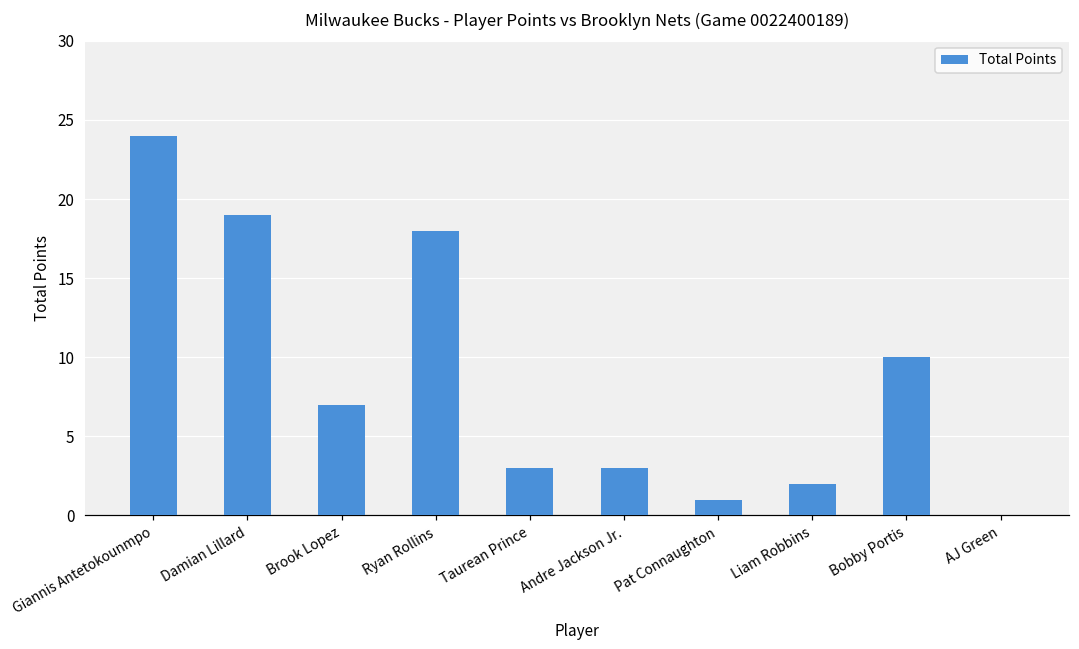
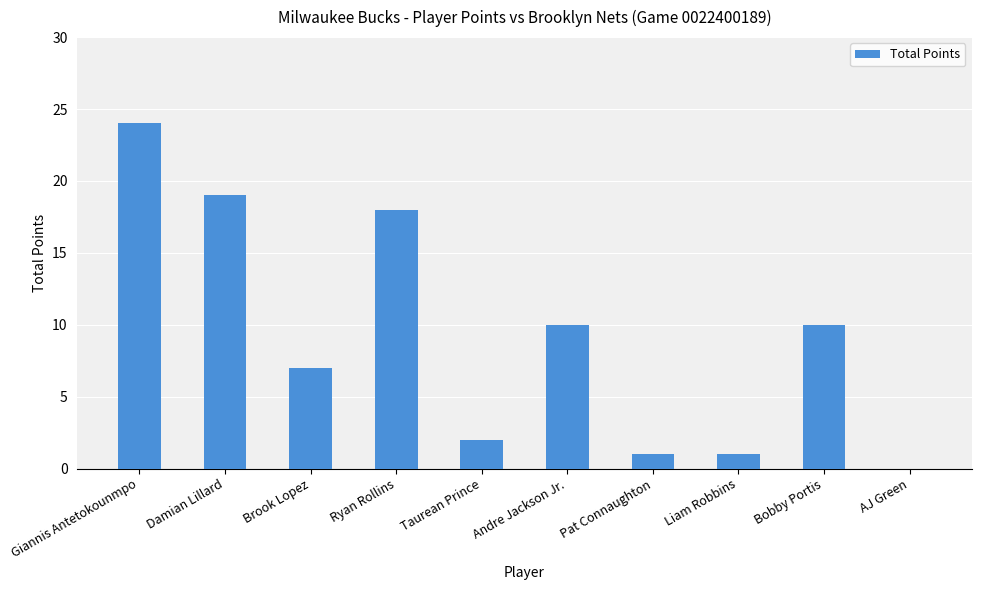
Taurean Prince: 3 -> 2
Andre Jackson Jr.: 3 -> 10
Liam Robbins: 2 -> 1
